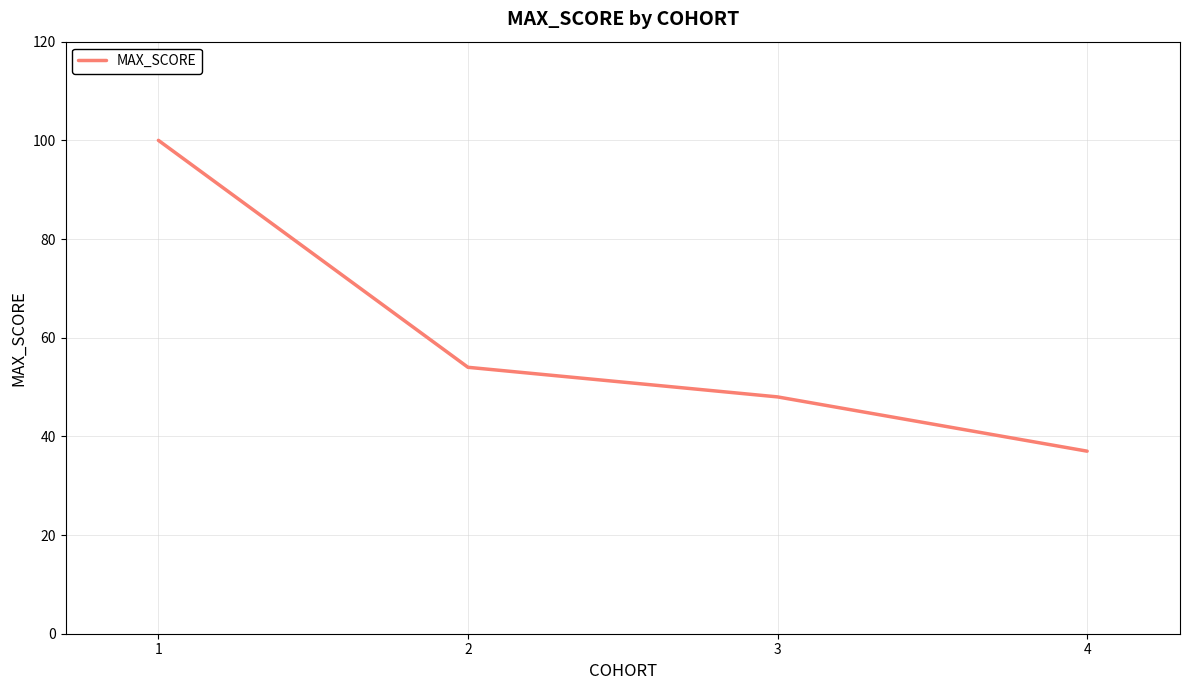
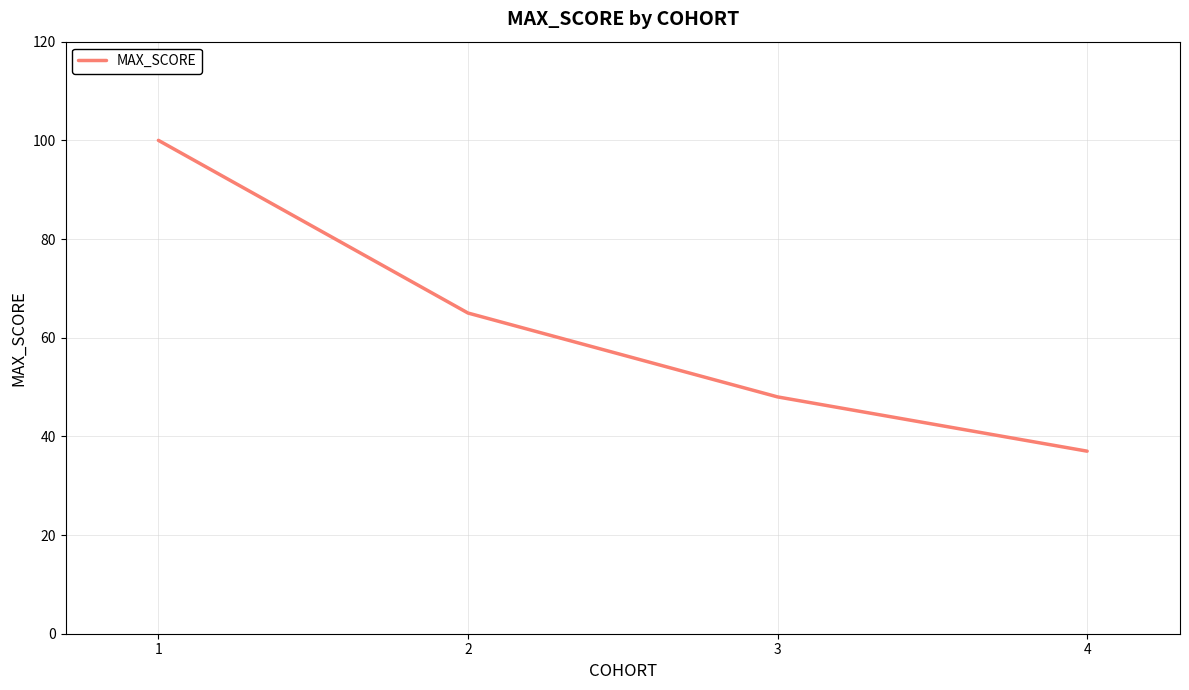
2: 54 -> 65
